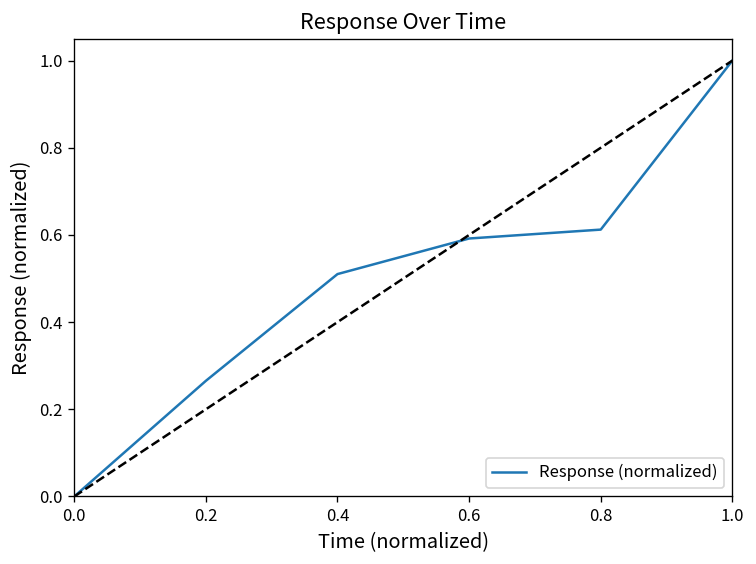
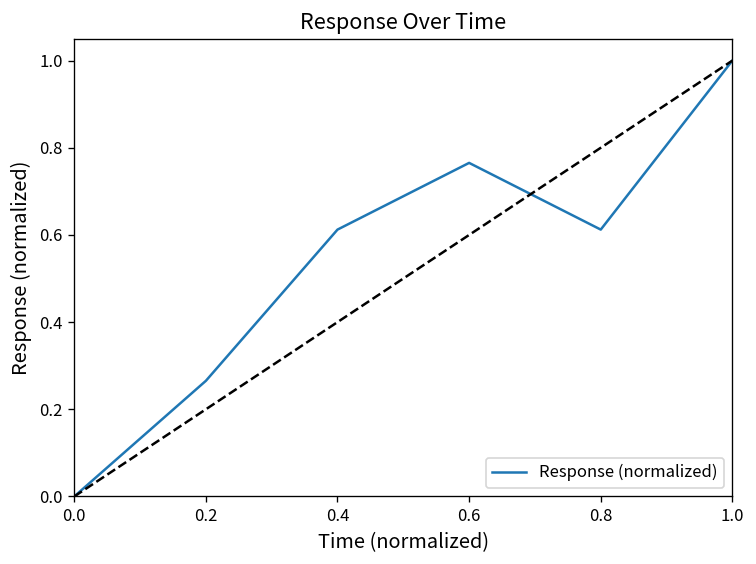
Response (normalized), 0.4: 0.51 -> 0.61
Response (normalized), 0.6: 0.59 -> 0.77
